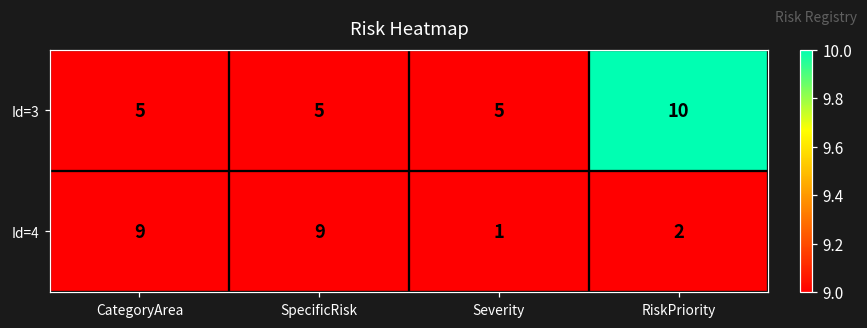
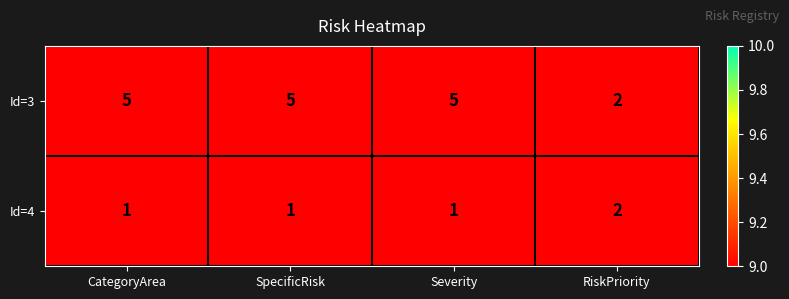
Id=3, RiskPriority: 10 -> 2
Id=4, CategoryArea: 9 -> 1
Id=4, SpecificRisk: 9 -> 1
